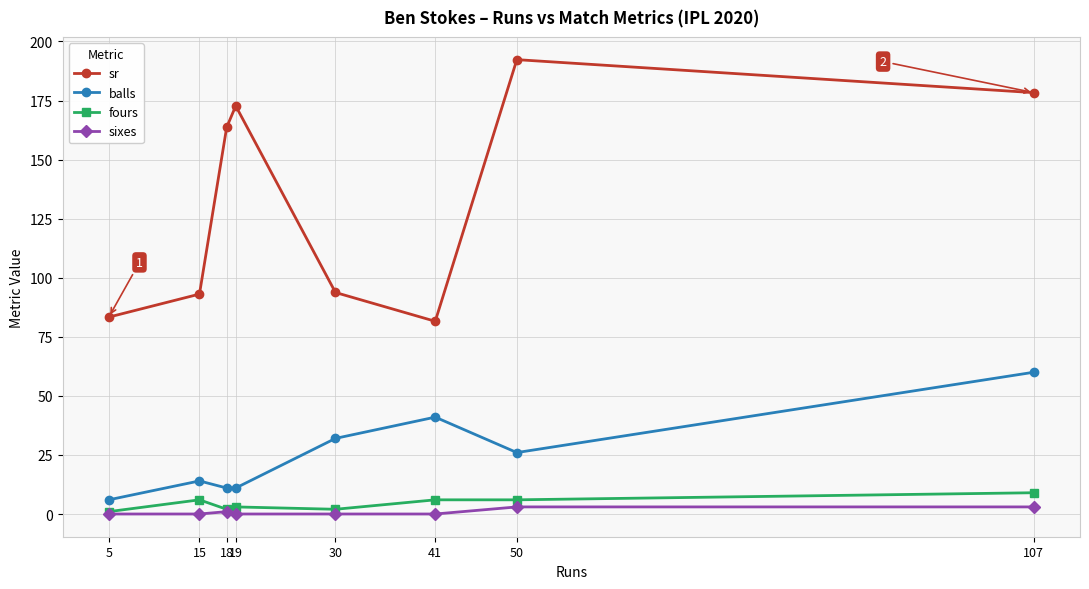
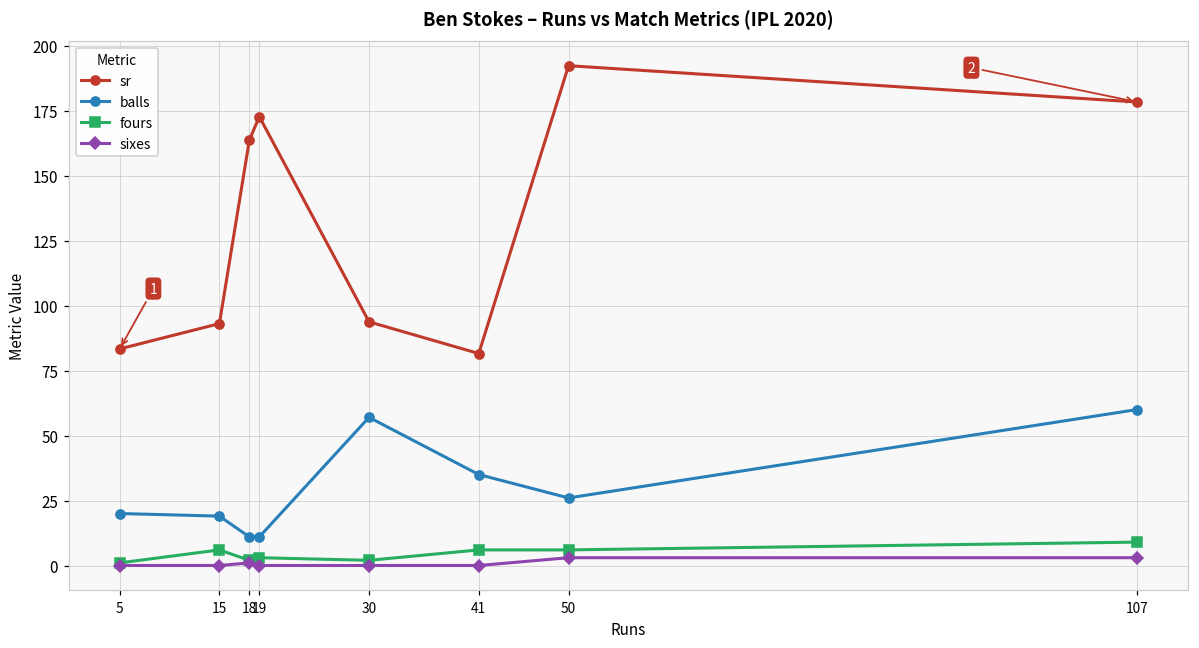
balls, 5: 6 -> 20
balls, 15: 14 -> 19
balls, 30: 32 -> 57
balls, 41: 41 -> 35
